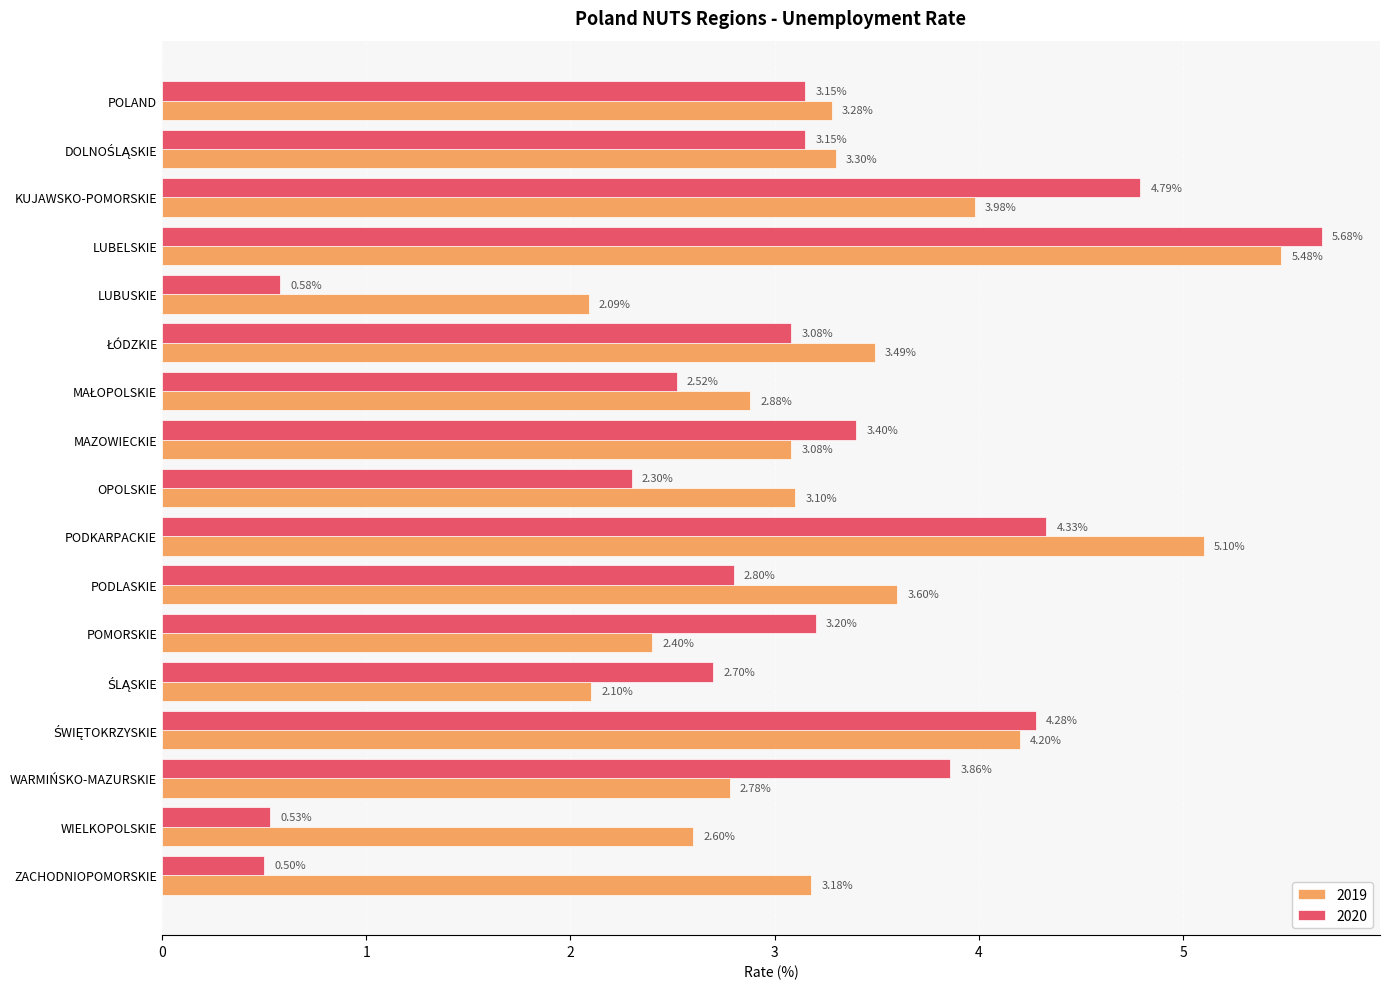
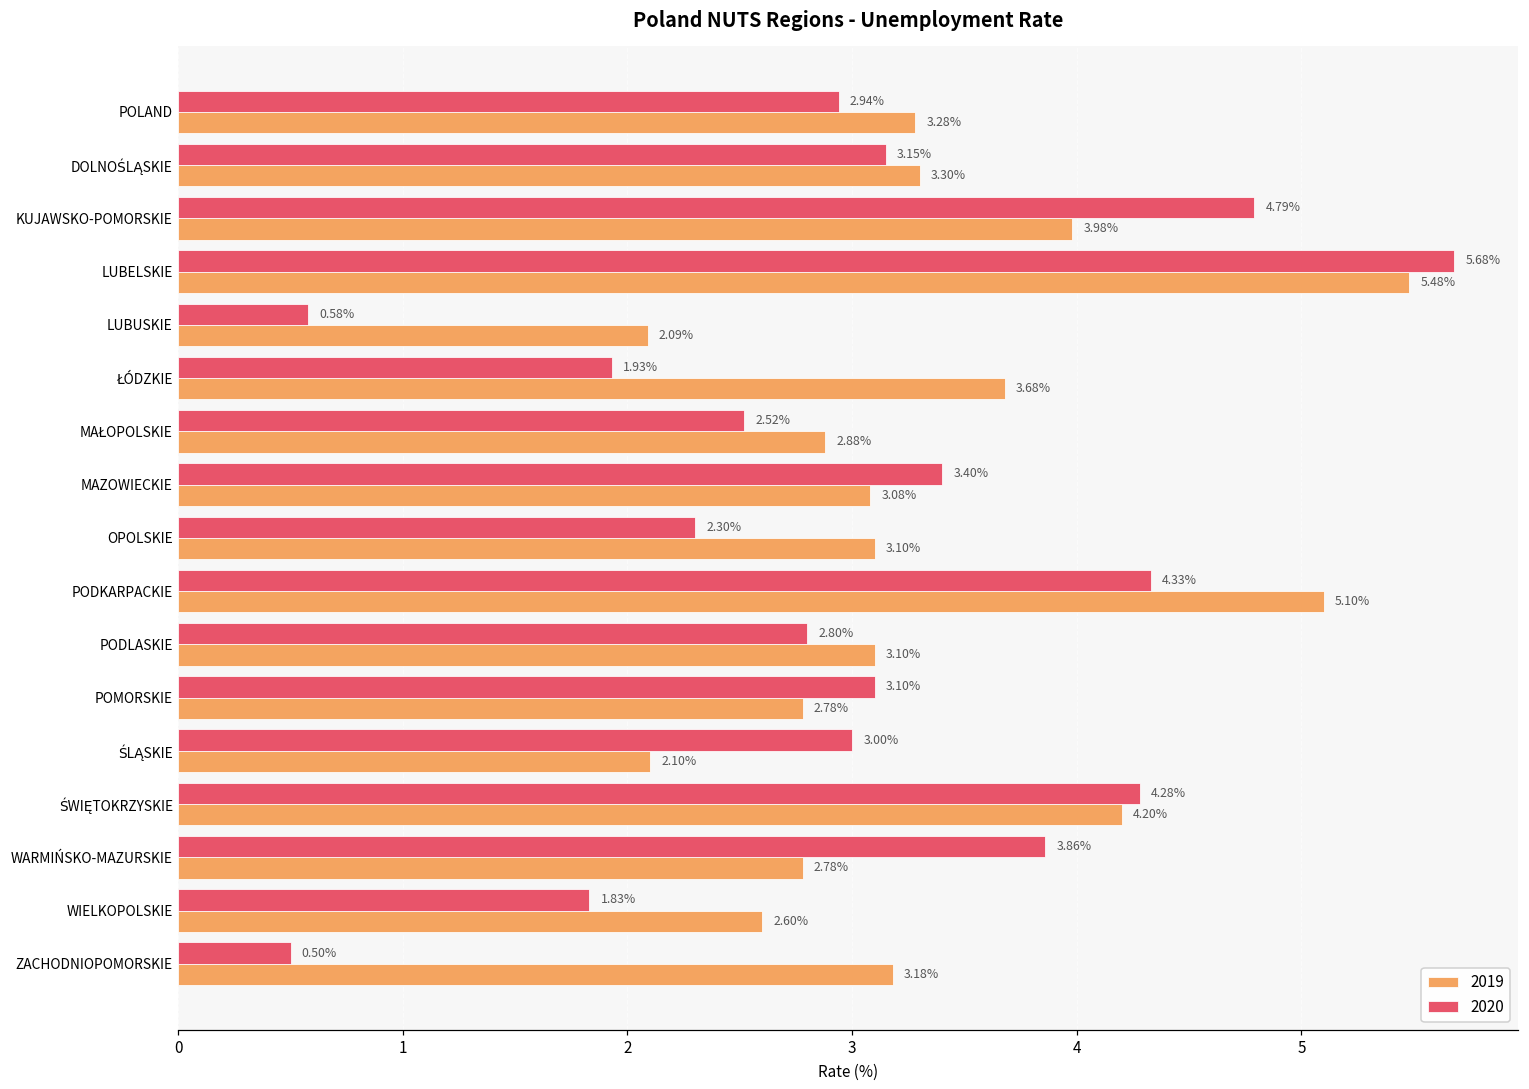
2020, POLAND: 3.15% -> 2.94%
2020, ŁÓDZKIE: 3.08% -> 1.93%
2019, ŁÓDZKIE: 3.49% -> 3.68%
2019, PODLASKIE: 3.60% -> 3.10%
2020, POMORSKIE: 3.20% -> 3.10%
2019, POMORSKIE: 2.40% -> 2.78%
2020, ŚLĄSKIE: 2.70% -> 3.00%
2020, WIELKOPOLSKIE: 0.53% -> 1.83%
